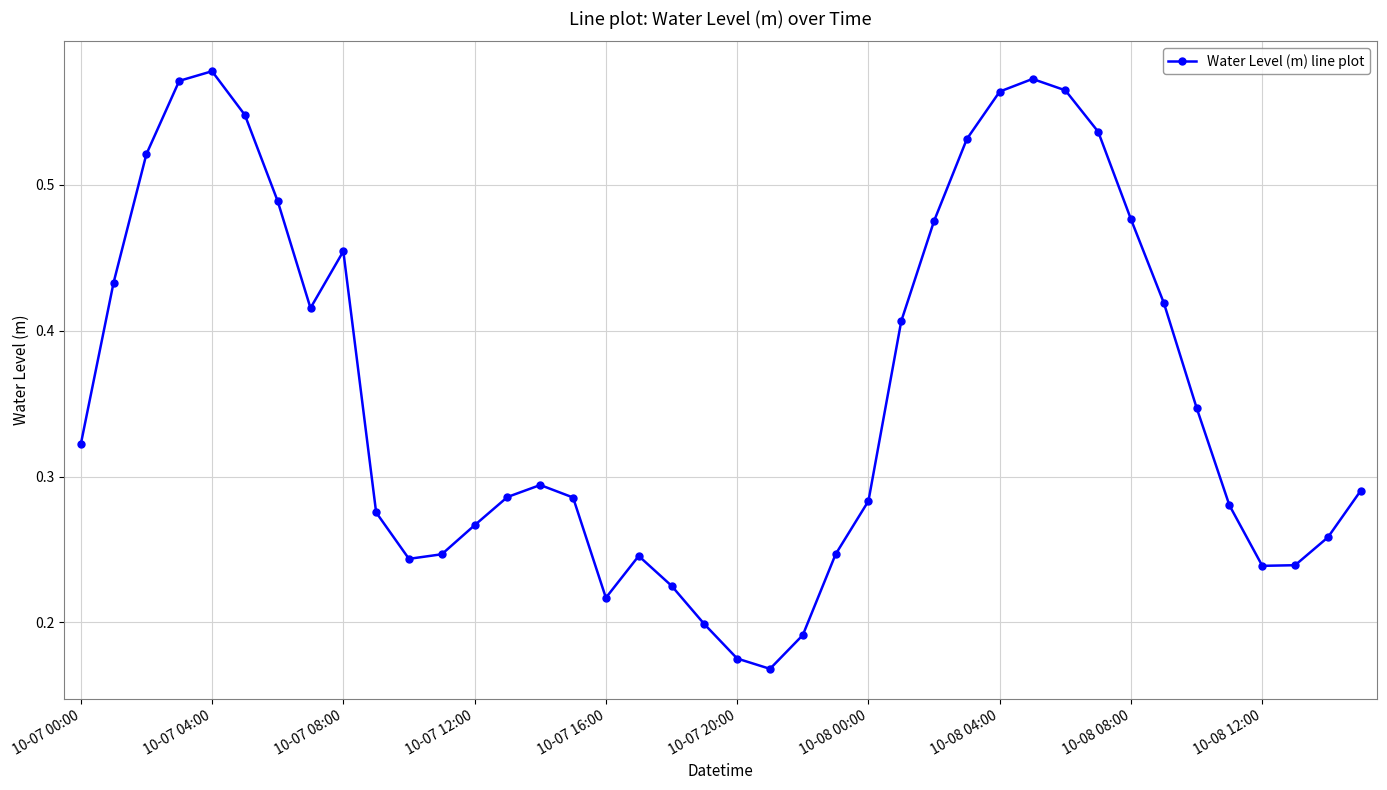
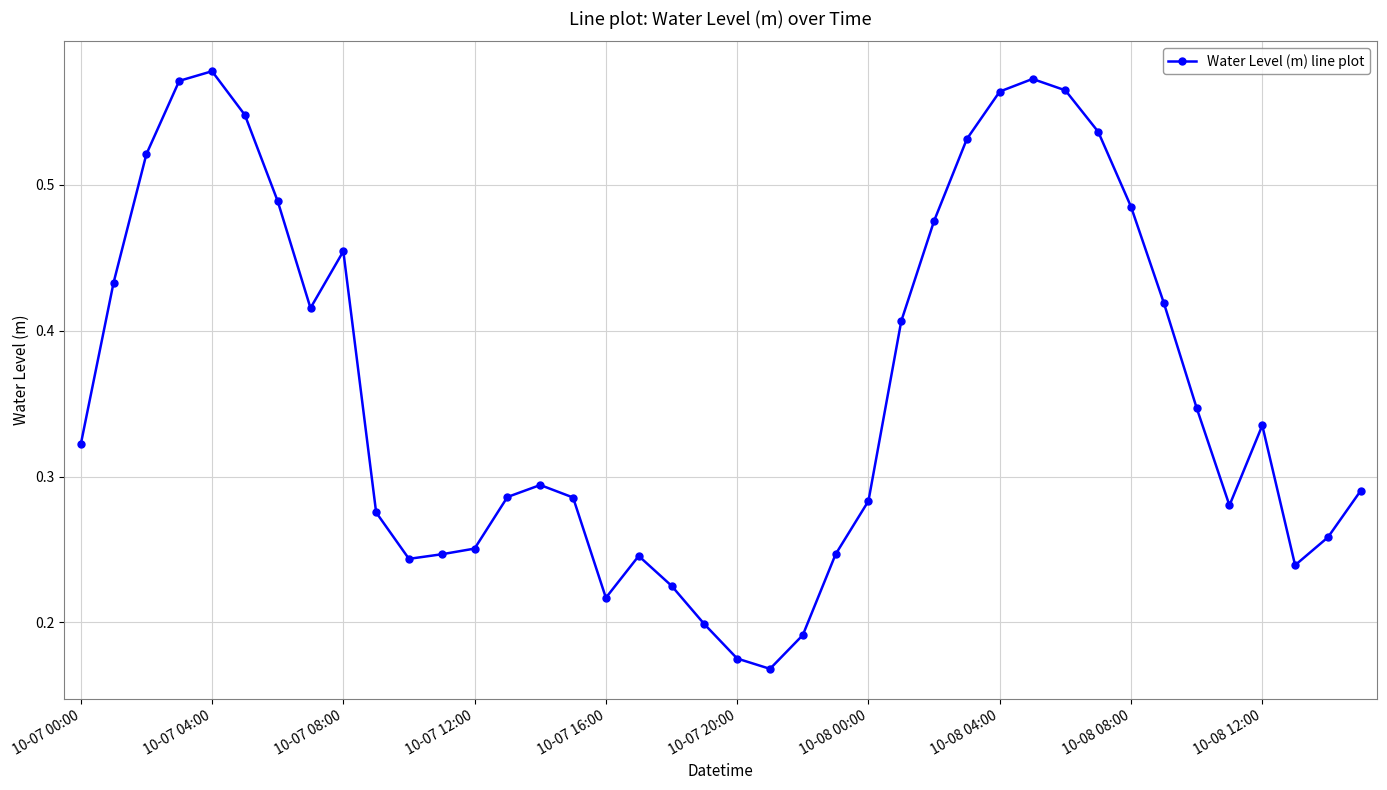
10-07 12:00: 0.267 -> 0.251
10-08 08:00: 0.476 -> 0.485
10-08 12:00: 0.239 -> 0.335
